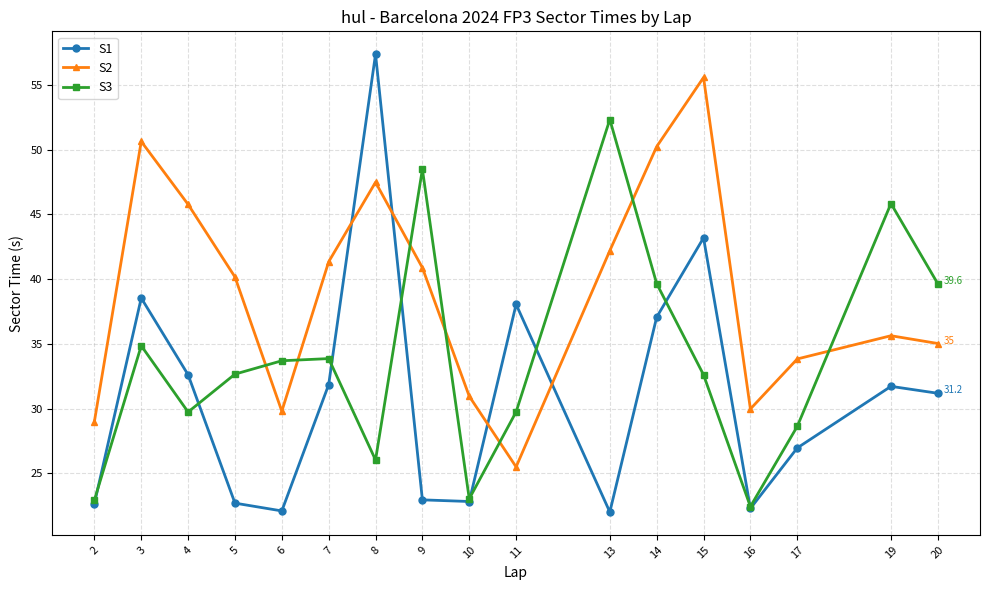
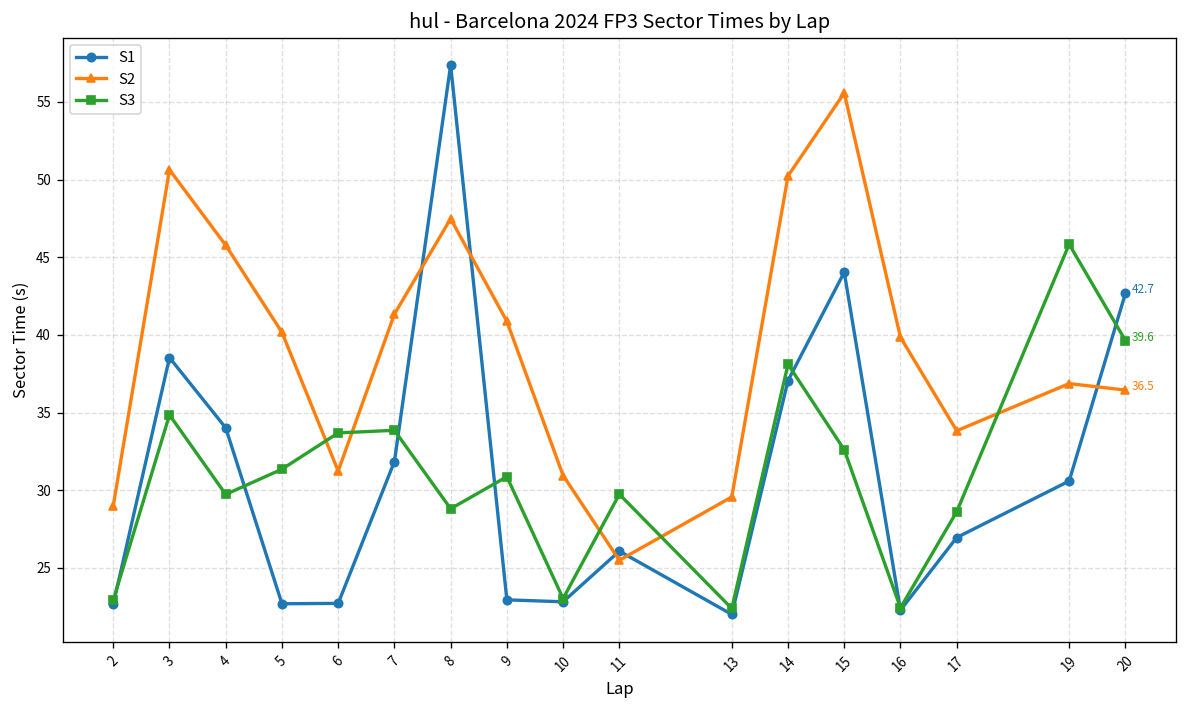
S1, 4: 32.6 -> 34.0
S3, 5: 32.7 -> 31.4
S1, 6: 22.1 -> 22.7
S2, 6: 29.8 -> 31.2
S3, 8: 26.0 -> 28.8
S3, 9: 48.5 -> 30.9
S1, 11: 38.1 -> 26.1
S2, 13: 42.2 -> 29.6
S3, 13: 52.3 -> 22.4
S3, 14: 39.7 -> 38.1
S1, 15: 43.2 -> 44.0
S2, 16: 30.0 -> 39.8
S1, 19: 31.7 -> 30.6
S2, 19: 35.6 -> 36.9
S1, 20: 31.2 -> 42.7
S2, 20: 35 -> 36.5
